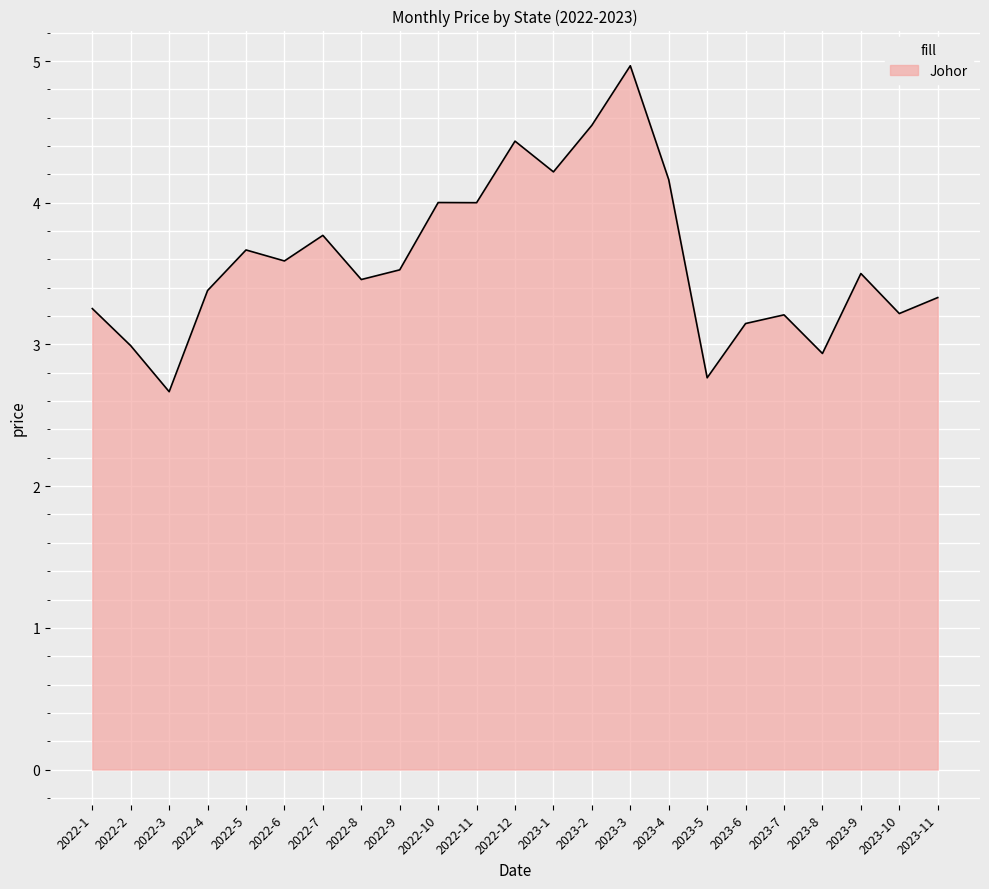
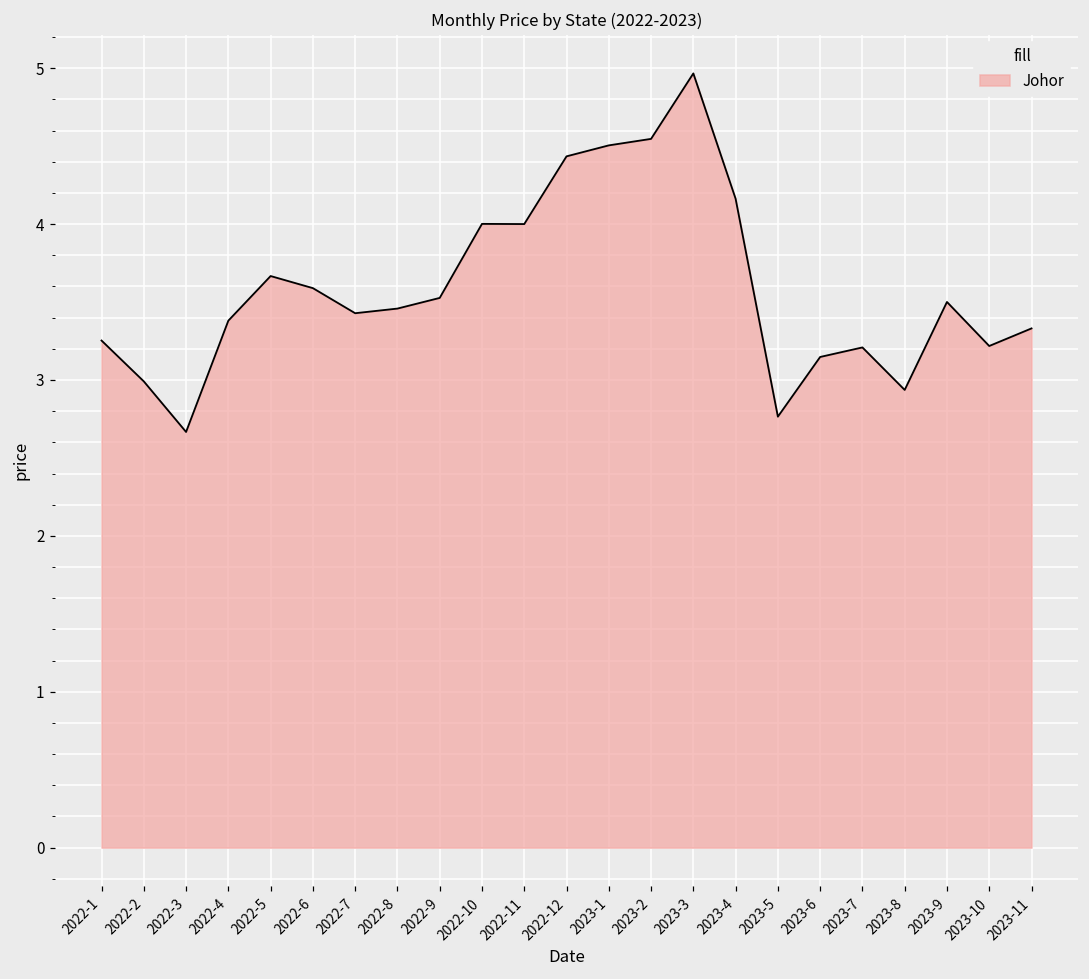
2022-7: 3.77 -> 3.43
2023-1: 4.22 -> 4.51
